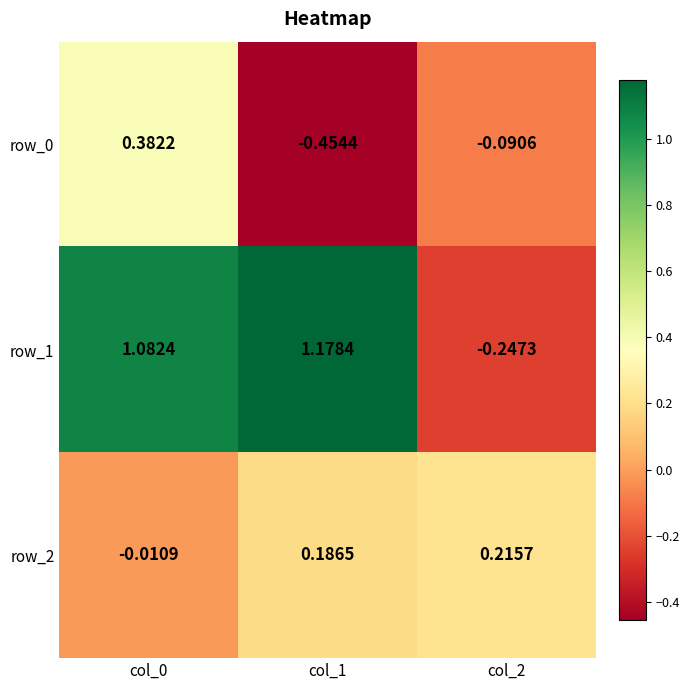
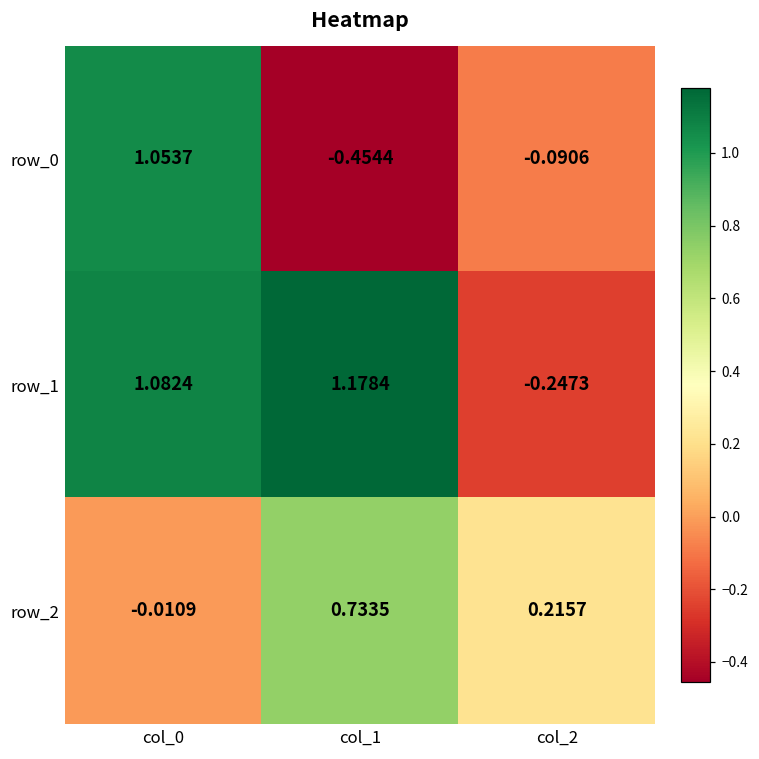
row_0, col_0: 0.3822 -> 1.0537
row_2, col_1: 0.1865 -> 0.7335
